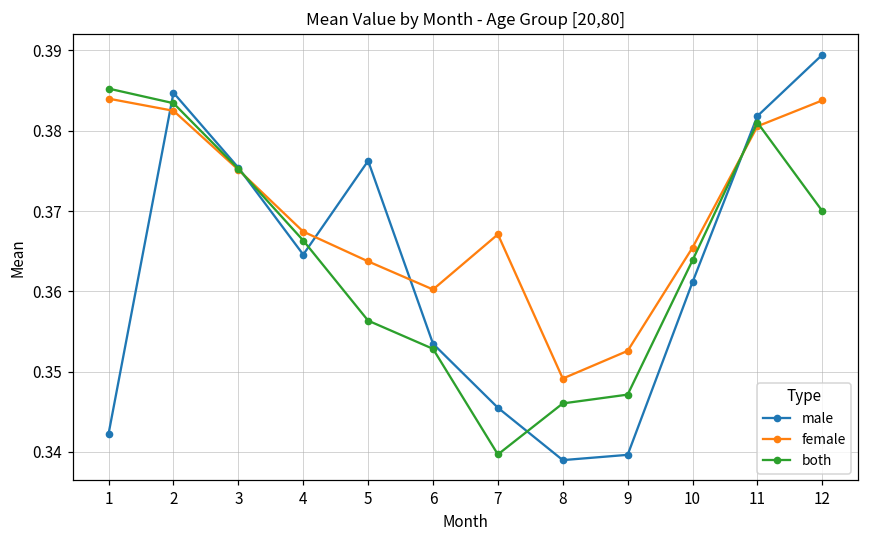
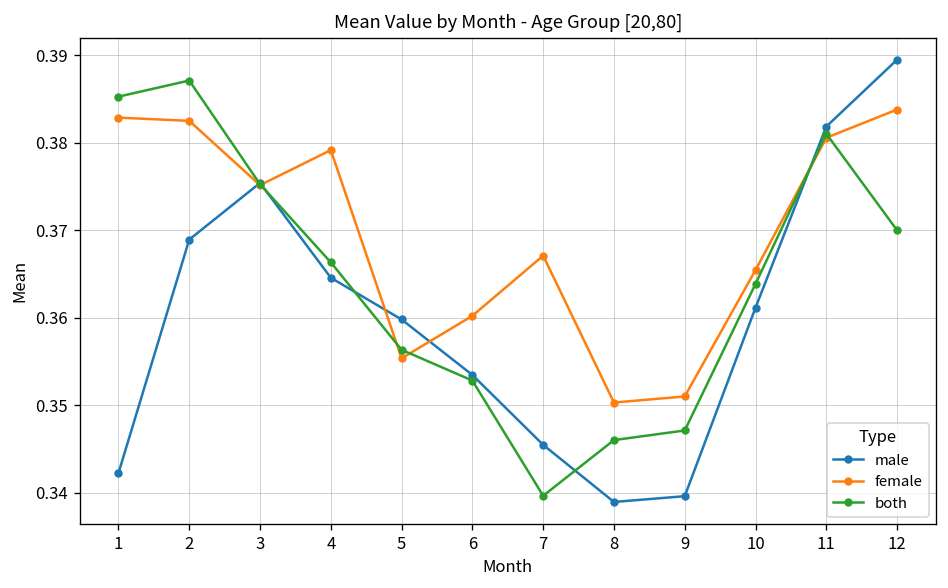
female, 1: 0.384 -> 0.383
male, 2: 0.385 -> 0.369
both, 2: 0.383 -> 0.387
female, 4: 0.367 -> 0.379
male, 5: 0.376 -> 0.360
female, 5: 0.364 -> 0.355
female, 8: 0.349 -> 0.350
female, 9: 0.353 -> 0.351
